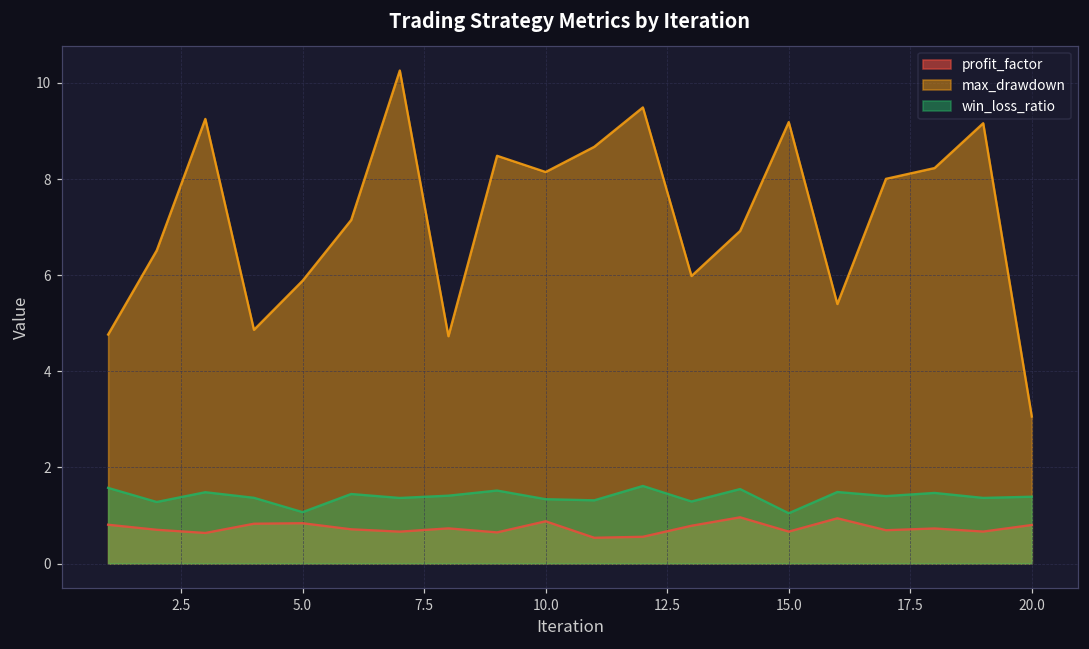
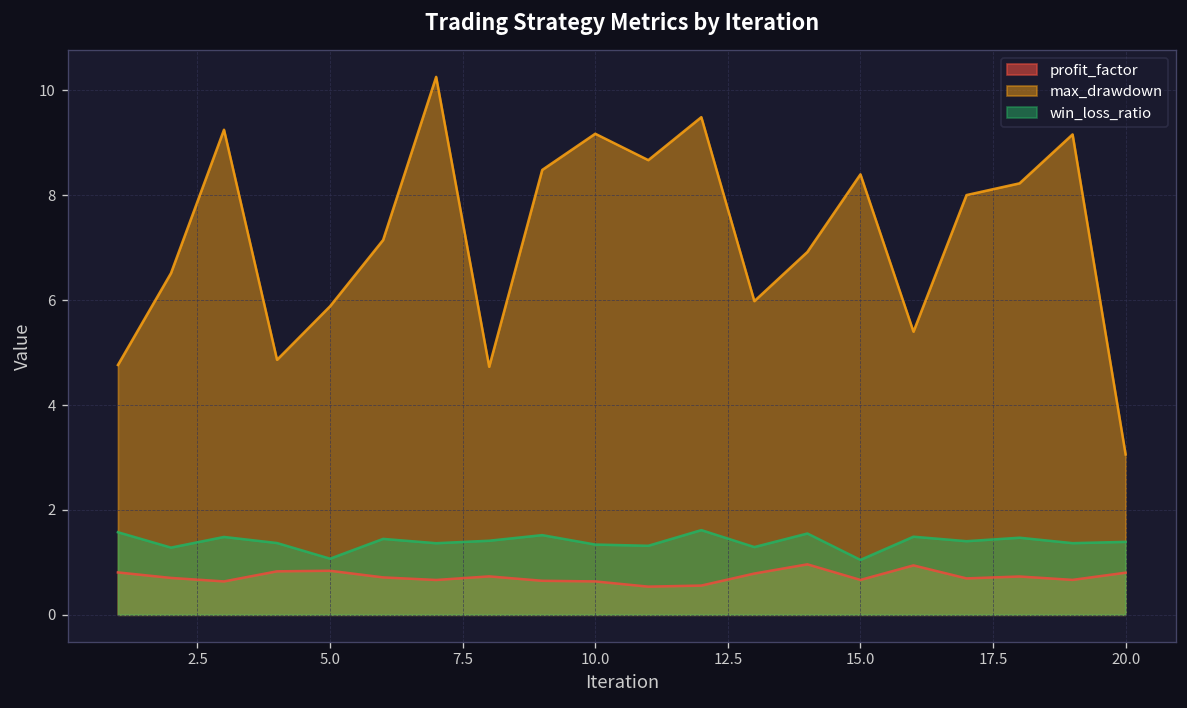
profit_factor, 10.0: 0.9 -> 0.6
max_drawdown, 10.0: 8.1 -> 9.2
max_drawdown, 15.0: 9.2 -> 8.4
